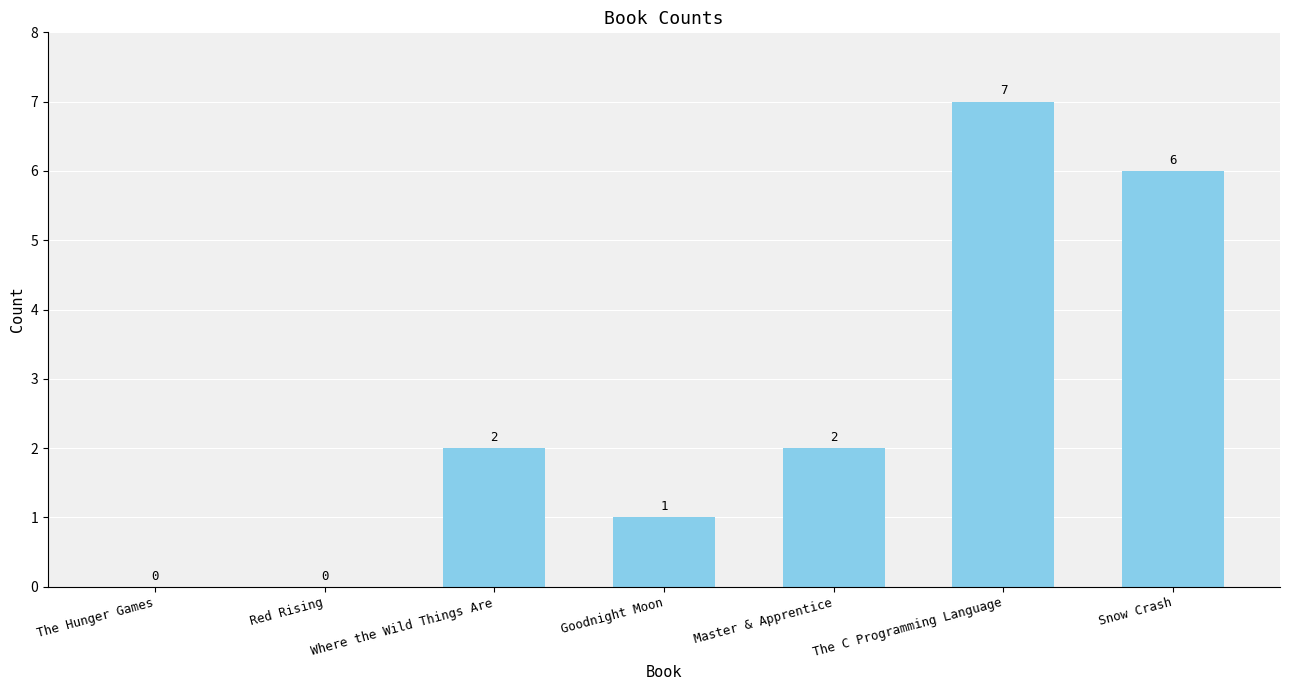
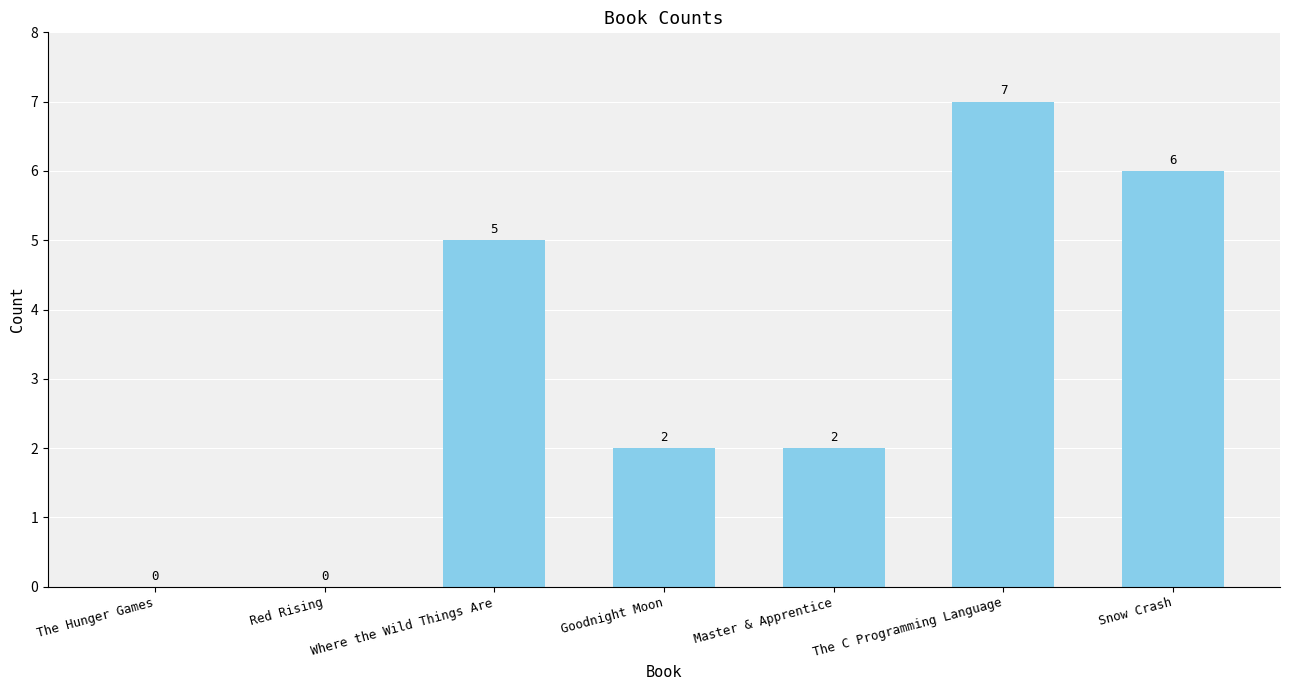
Where the Wild Things Are: 2 -> 5
Goodnight Moon: 1 -> 2
